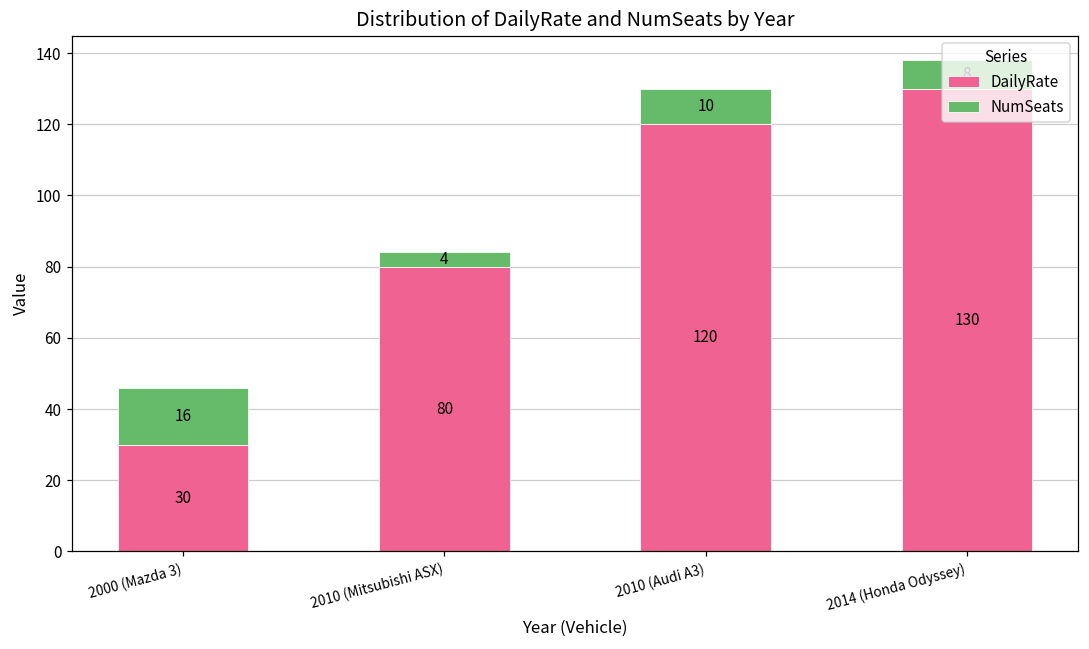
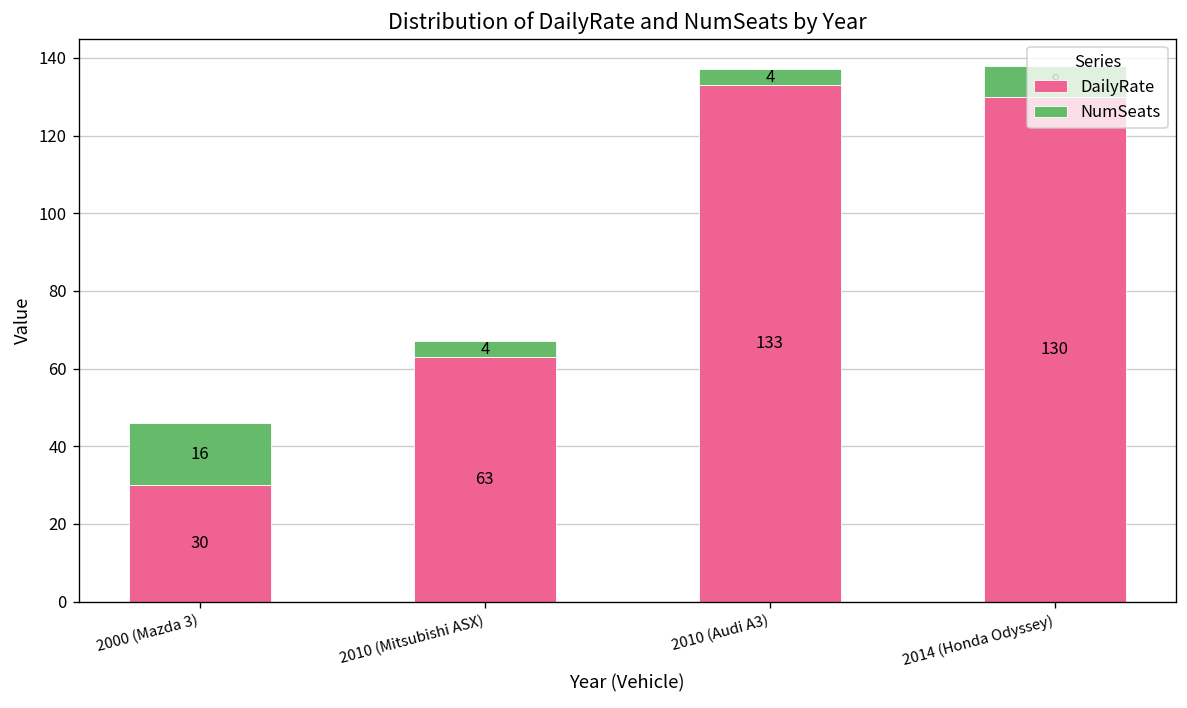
DailyRate, 2010 (Mitsubishi ASX): 80 -> 63
DailyRate, 2010 (Audi A3): 120 -> 133
NumSeats, 2010 (Audi A3): 10 -> 4
